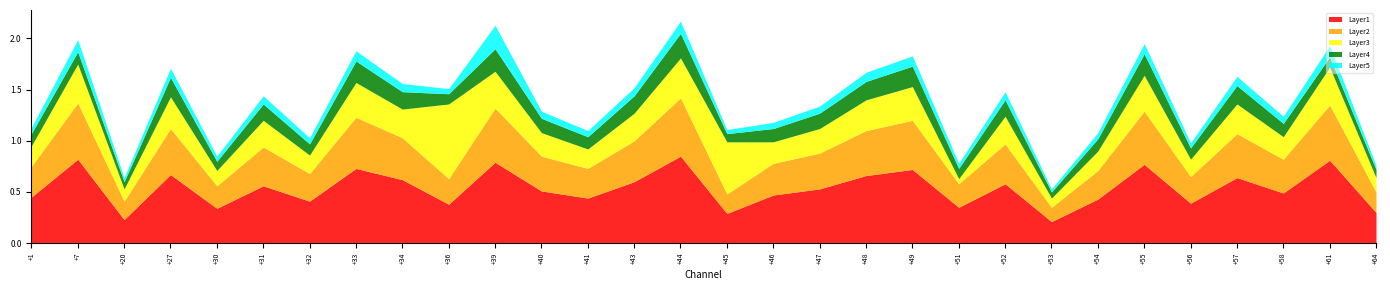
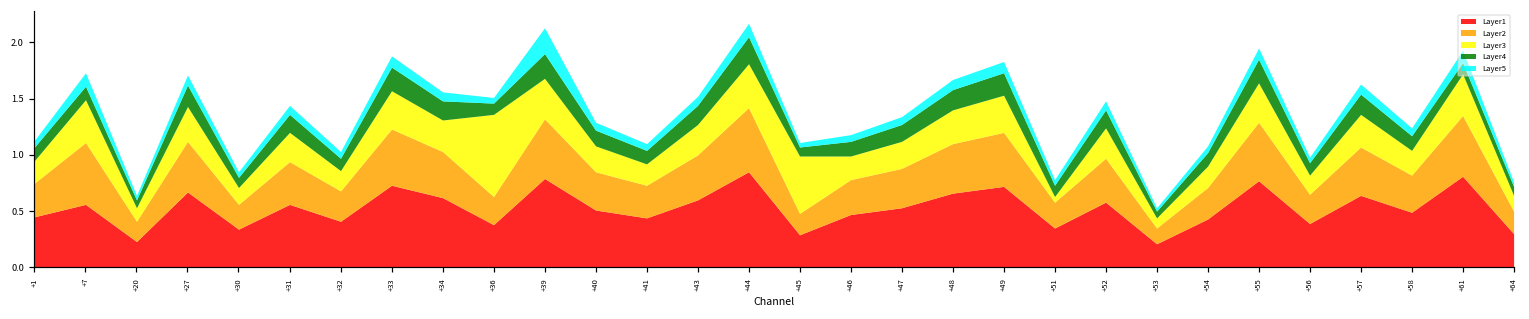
Layer1, +7: 0.82 -> 0.56
